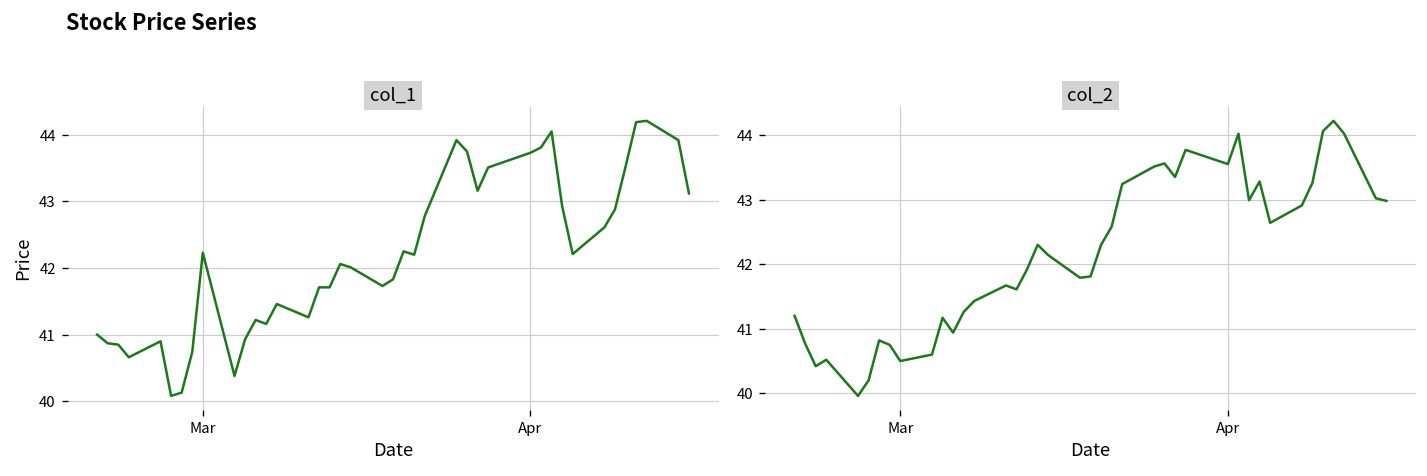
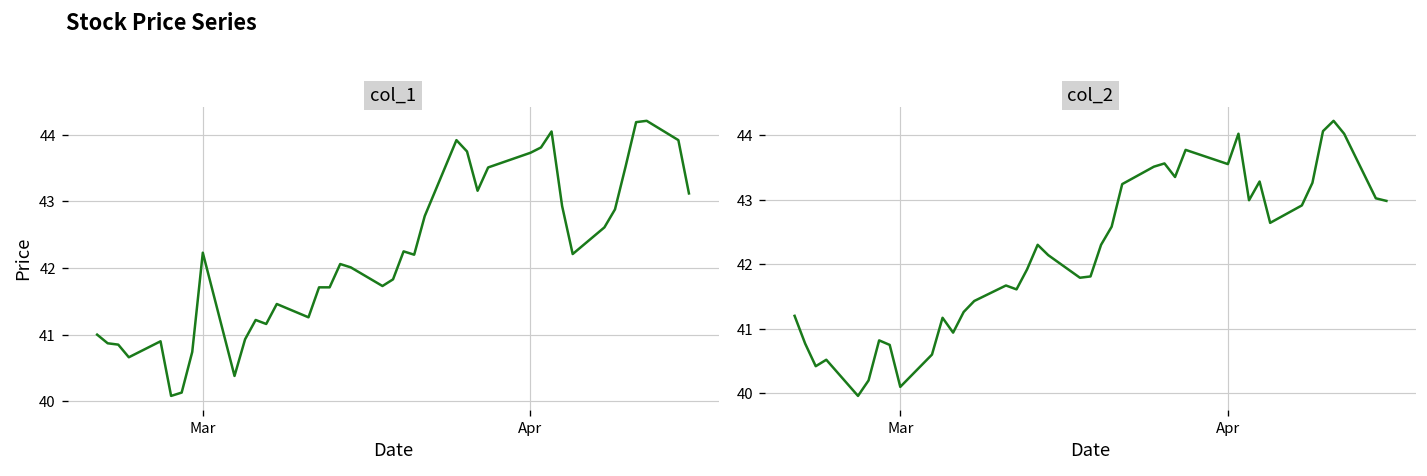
col_2, Mar: 40.5 -> 40.1
